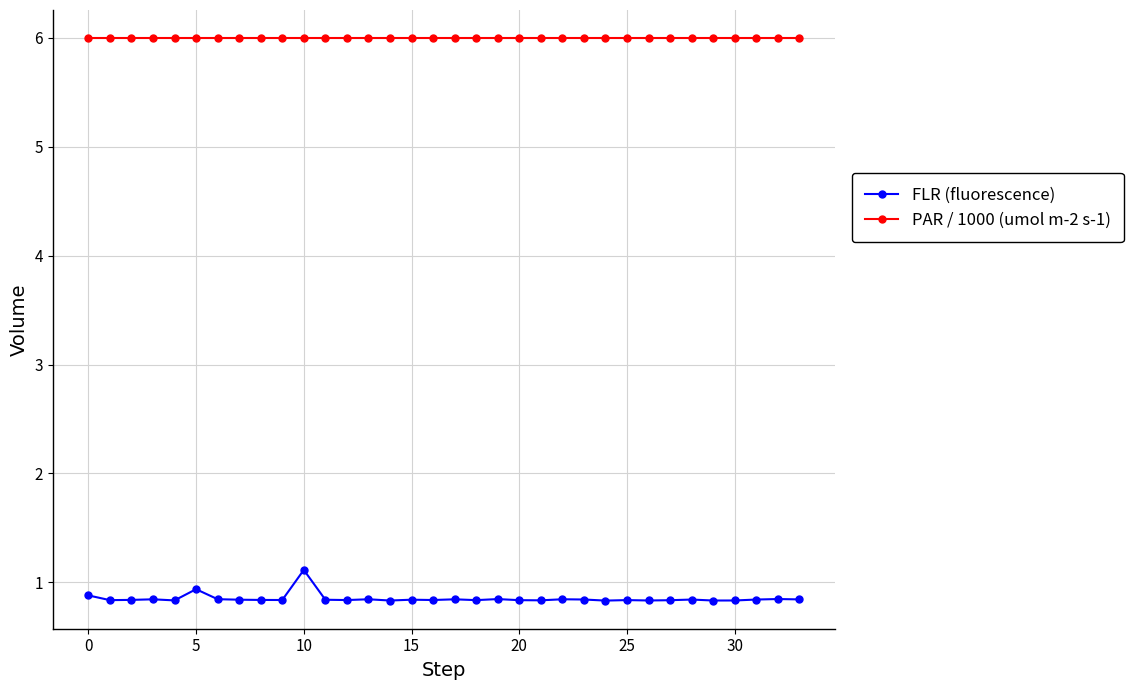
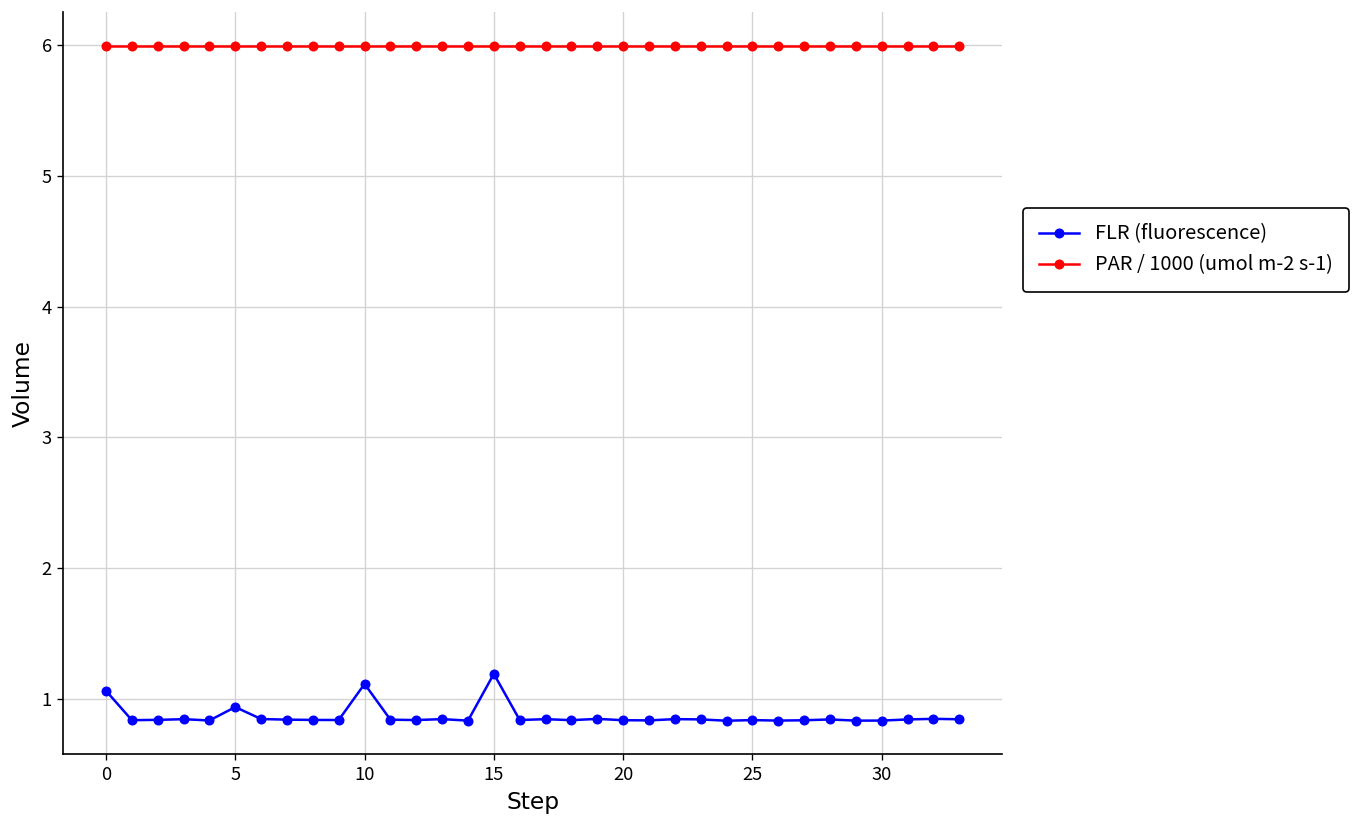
FLR (fluorescence), 0: 0.88 -> 1.06
FLR (fluorescence), 15: 0.84 -> 1.19
